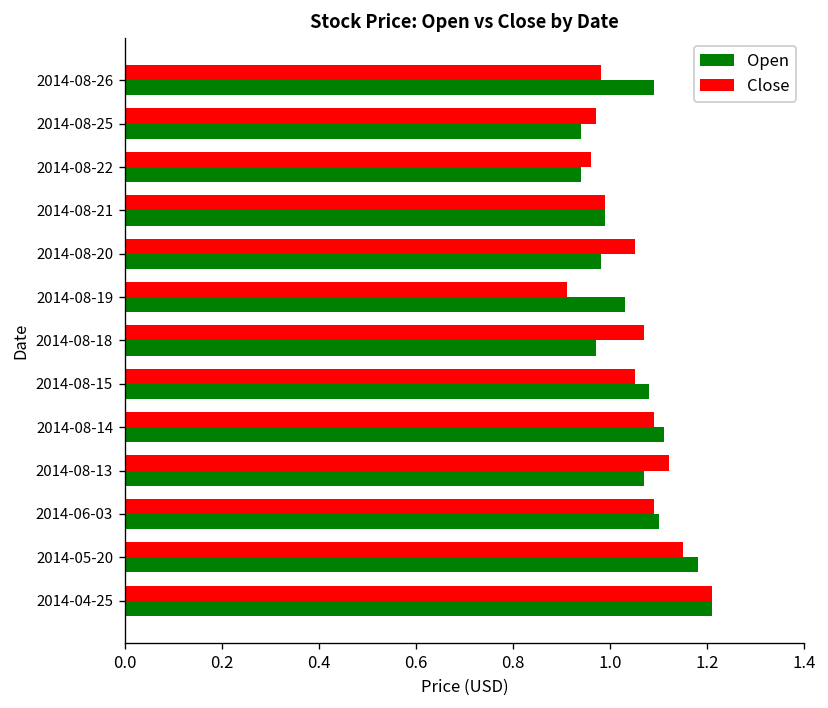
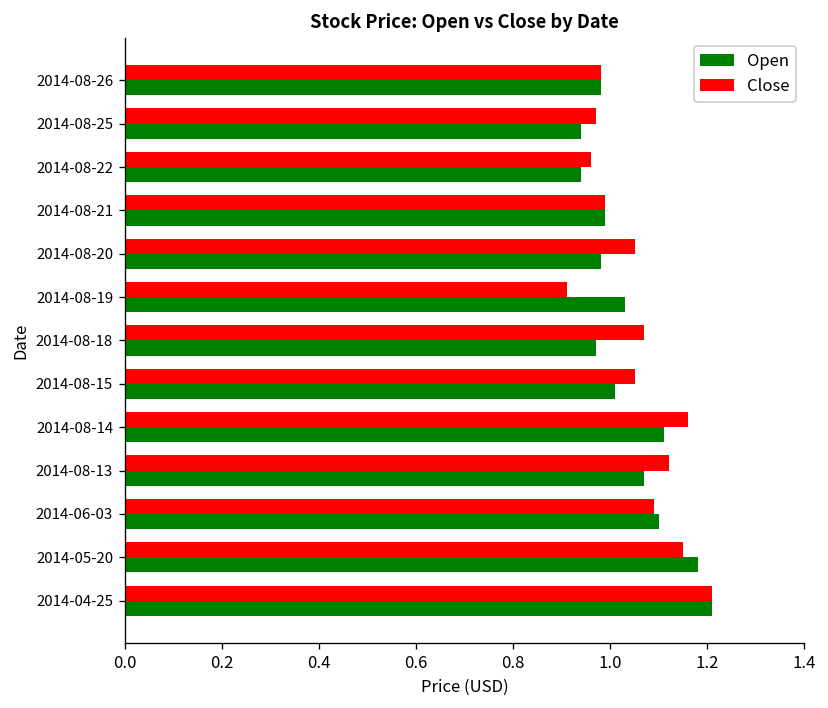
Open, 2014-08-26: 1.09 -> 0.98
Open, 2014-08-15: 1.08 -> 1.01
Close, 2014-08-14: 1.09 -> 1.16
